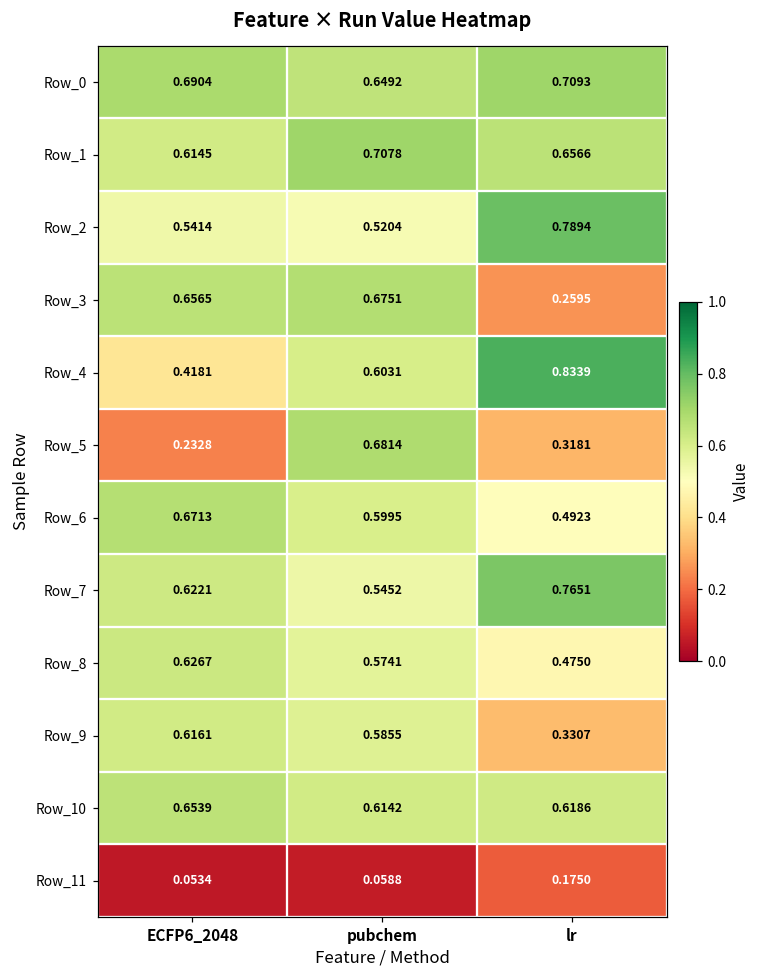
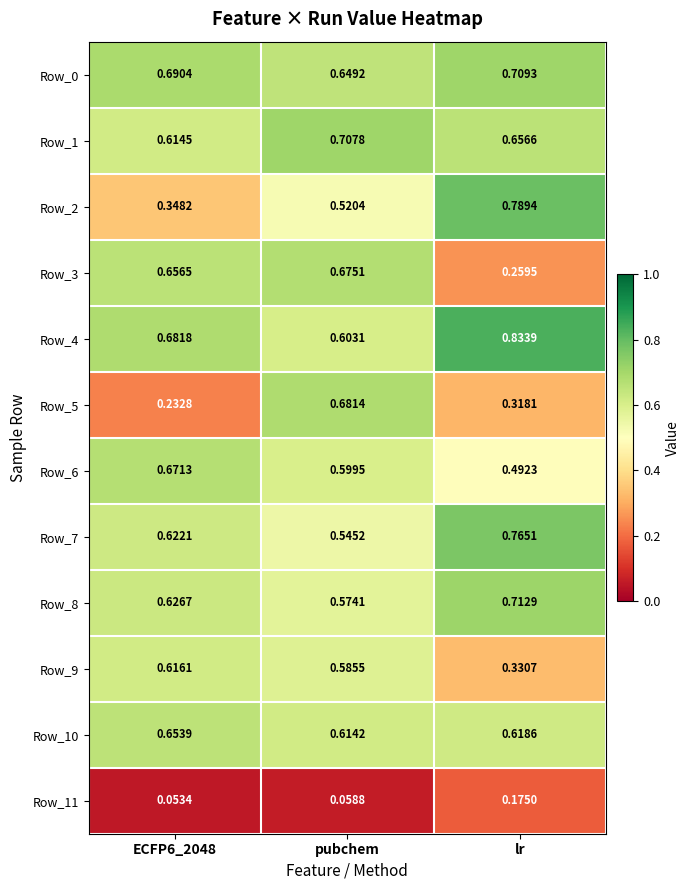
Row_2, ECFP6_2048: 0.5414 -> 0.3482
Row_4, ECFP6_2048: 0.4181 -> 0.6818
Row_8, lr: 0.4750 -> 0.7129
